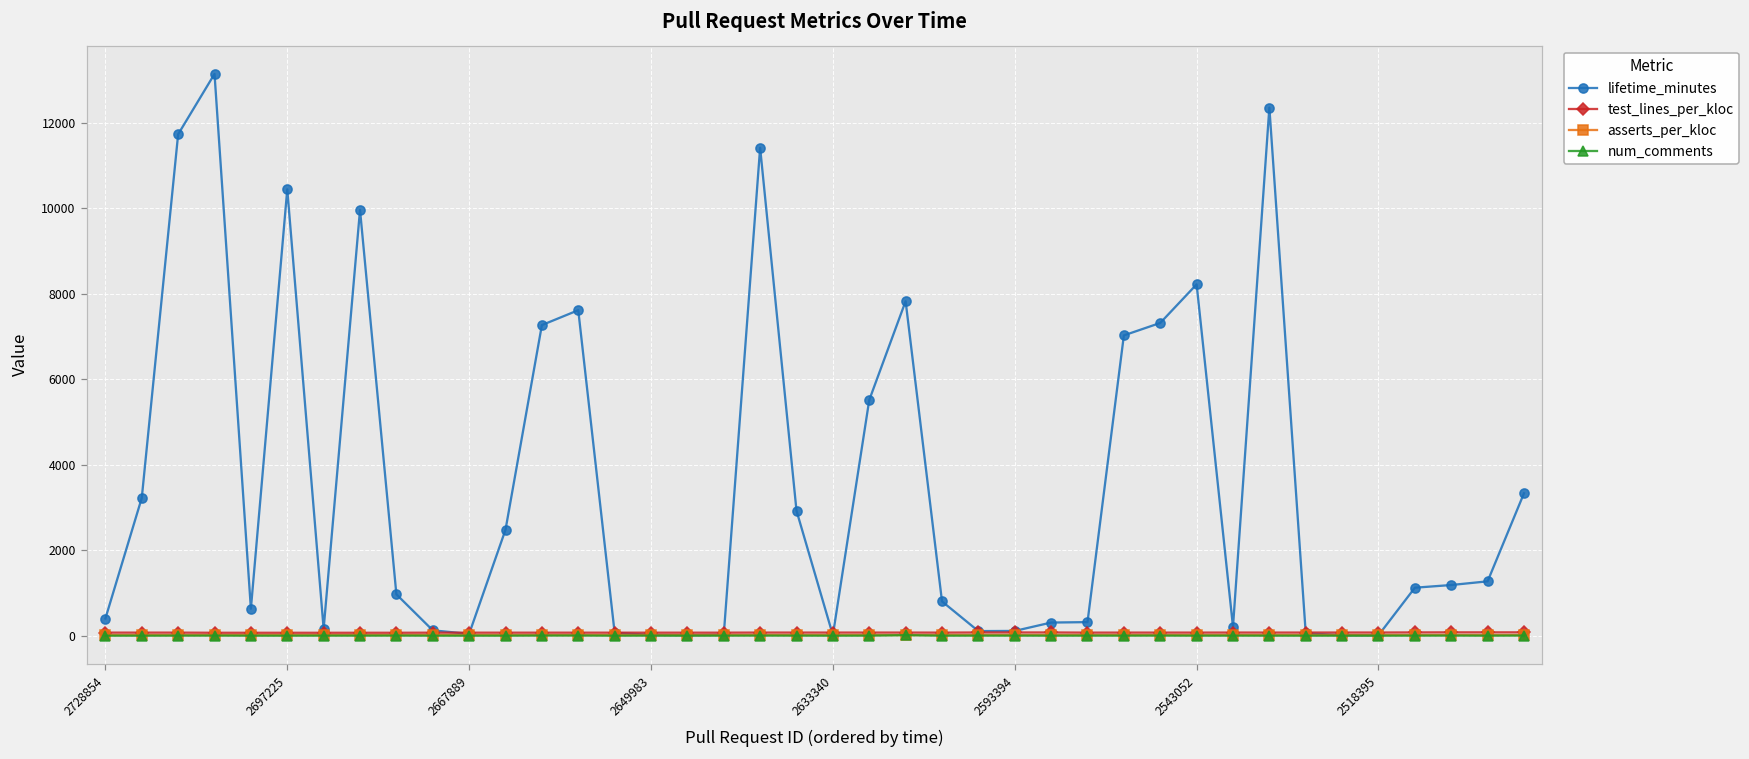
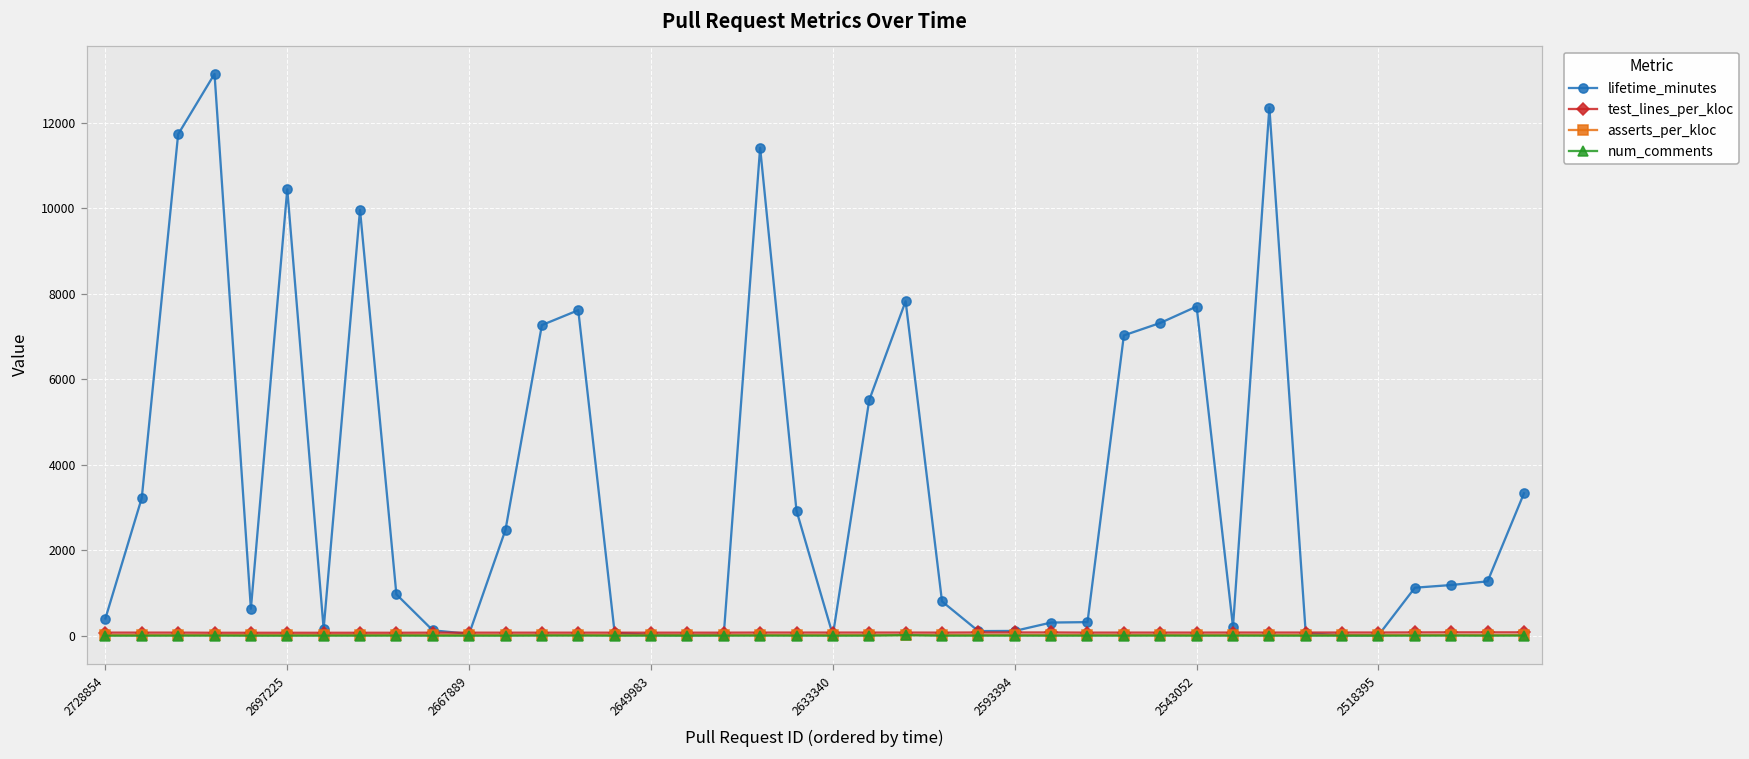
lifetime_minutes, 2543052: 8200 -> 7700
